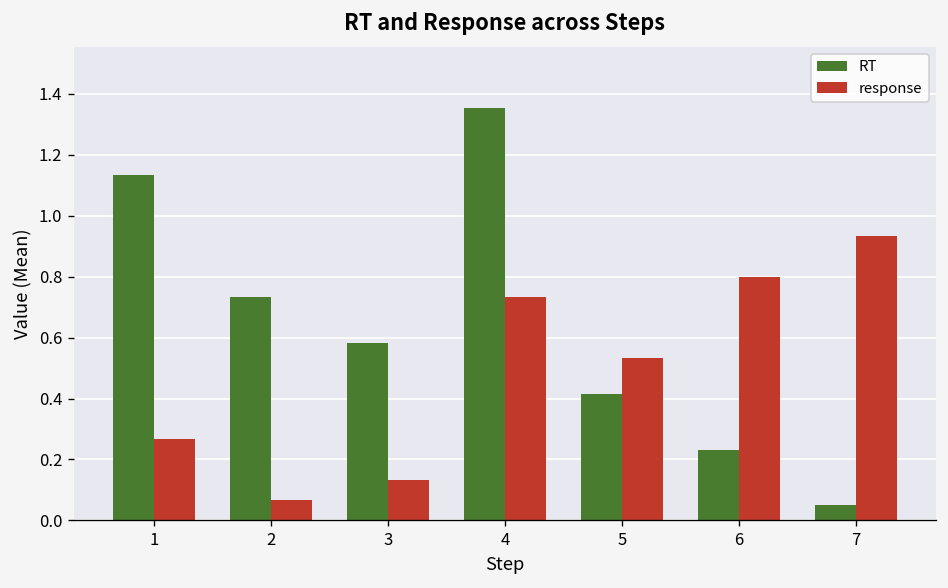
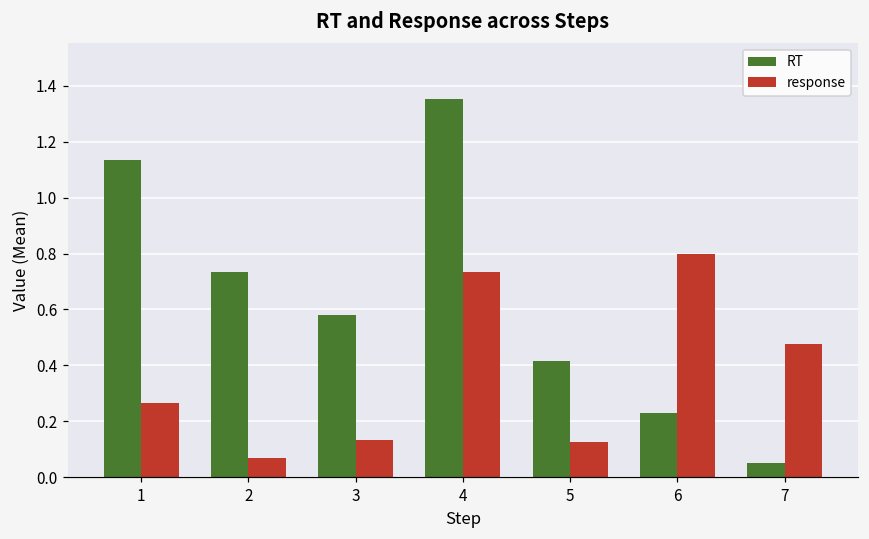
response, 5: 0.53 -> 0.13
response, 7: 0.93 -> 0.48
